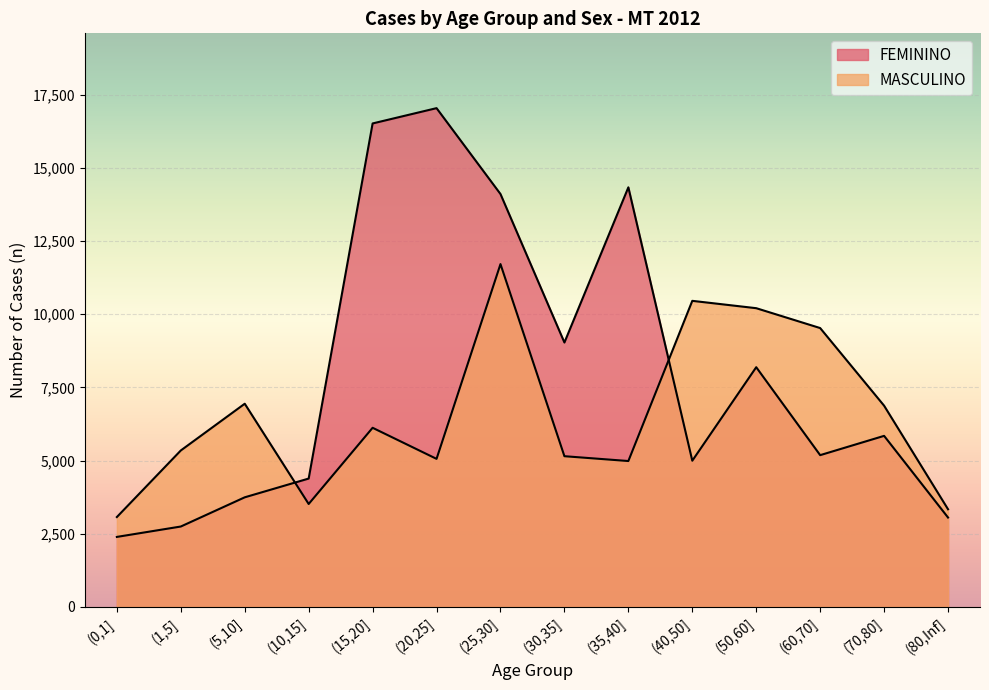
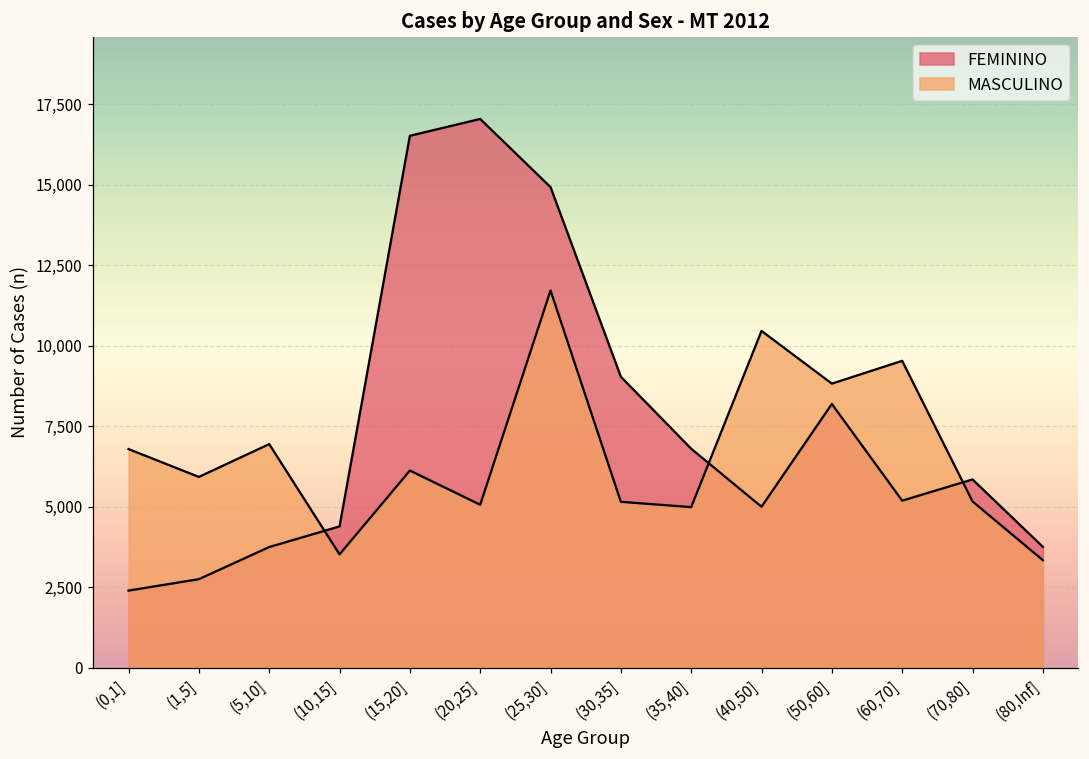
MASCULINO, (0,1]: 3,100 -> 6,800
MASCULINO, (1,5]: 5,300 -> 5,900
FEMININO, (25,30]: 14,100 -> 14,900
FEMININO, (35,40]: 14,300 -> 6,800
MASCULINO, (50,60]: 10,200 -> 8,800
MASCULINO, (70,80]: 6,900 -> 5,200
FEMININO, (80,Inf]: 3,100 -> 3,800
